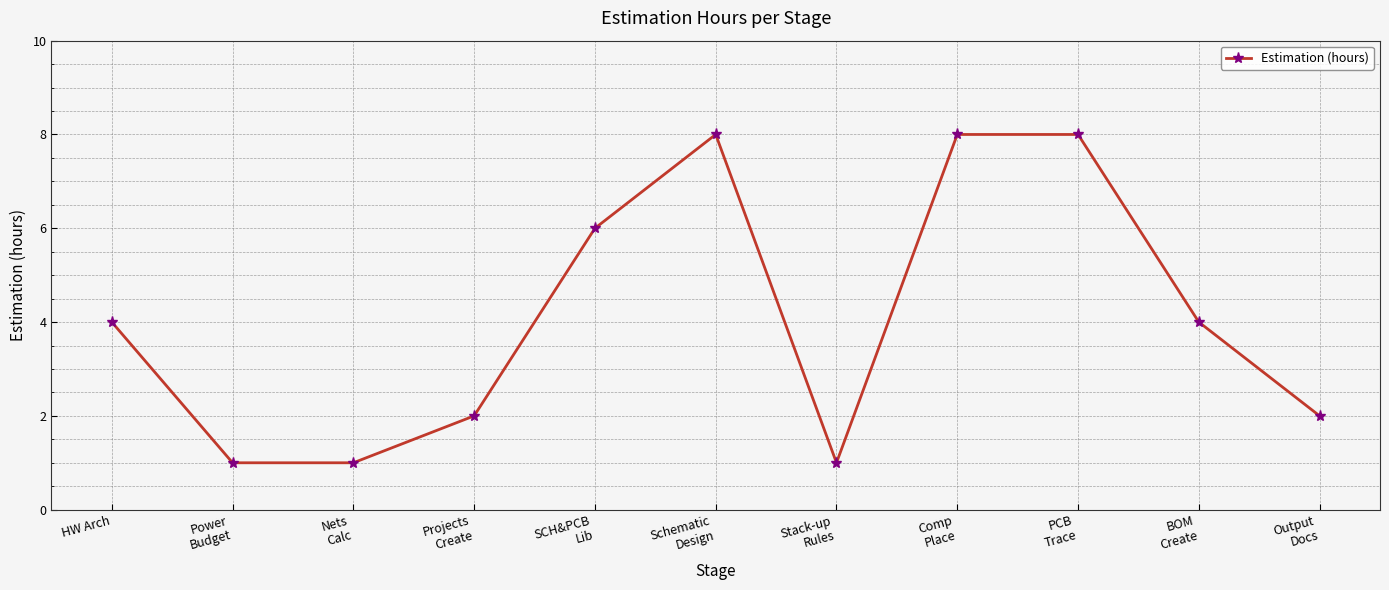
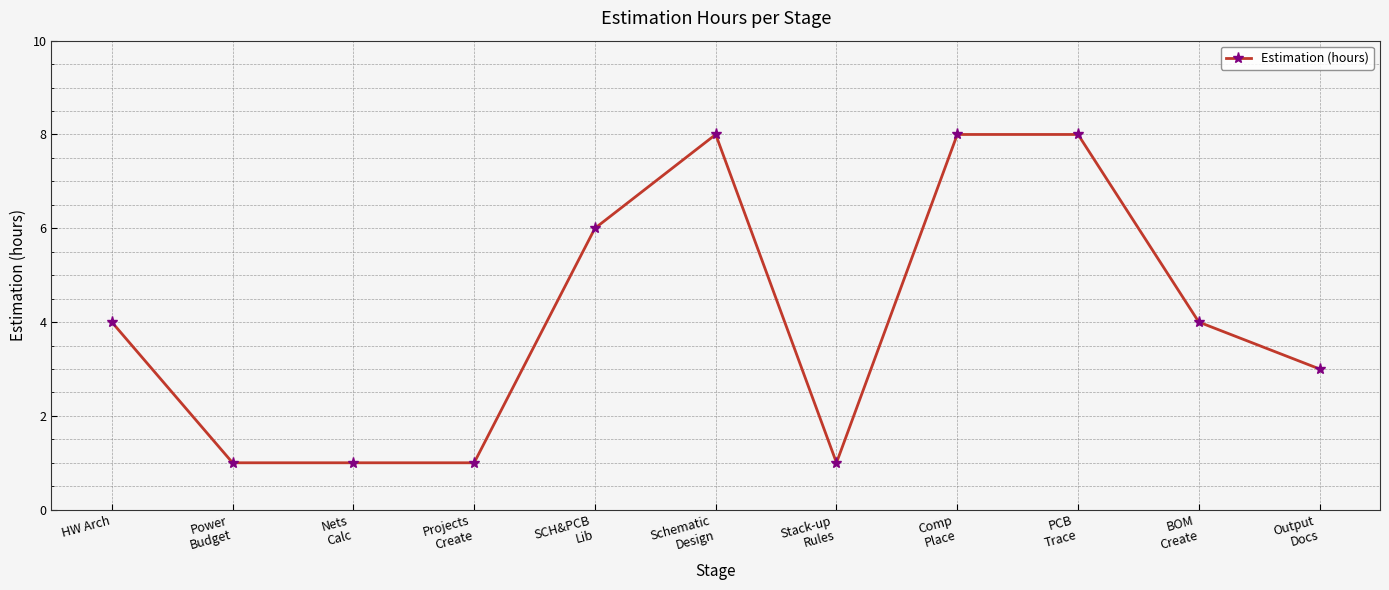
Projects Create: 2 -> 1
Output Docs: 2 -> 3
